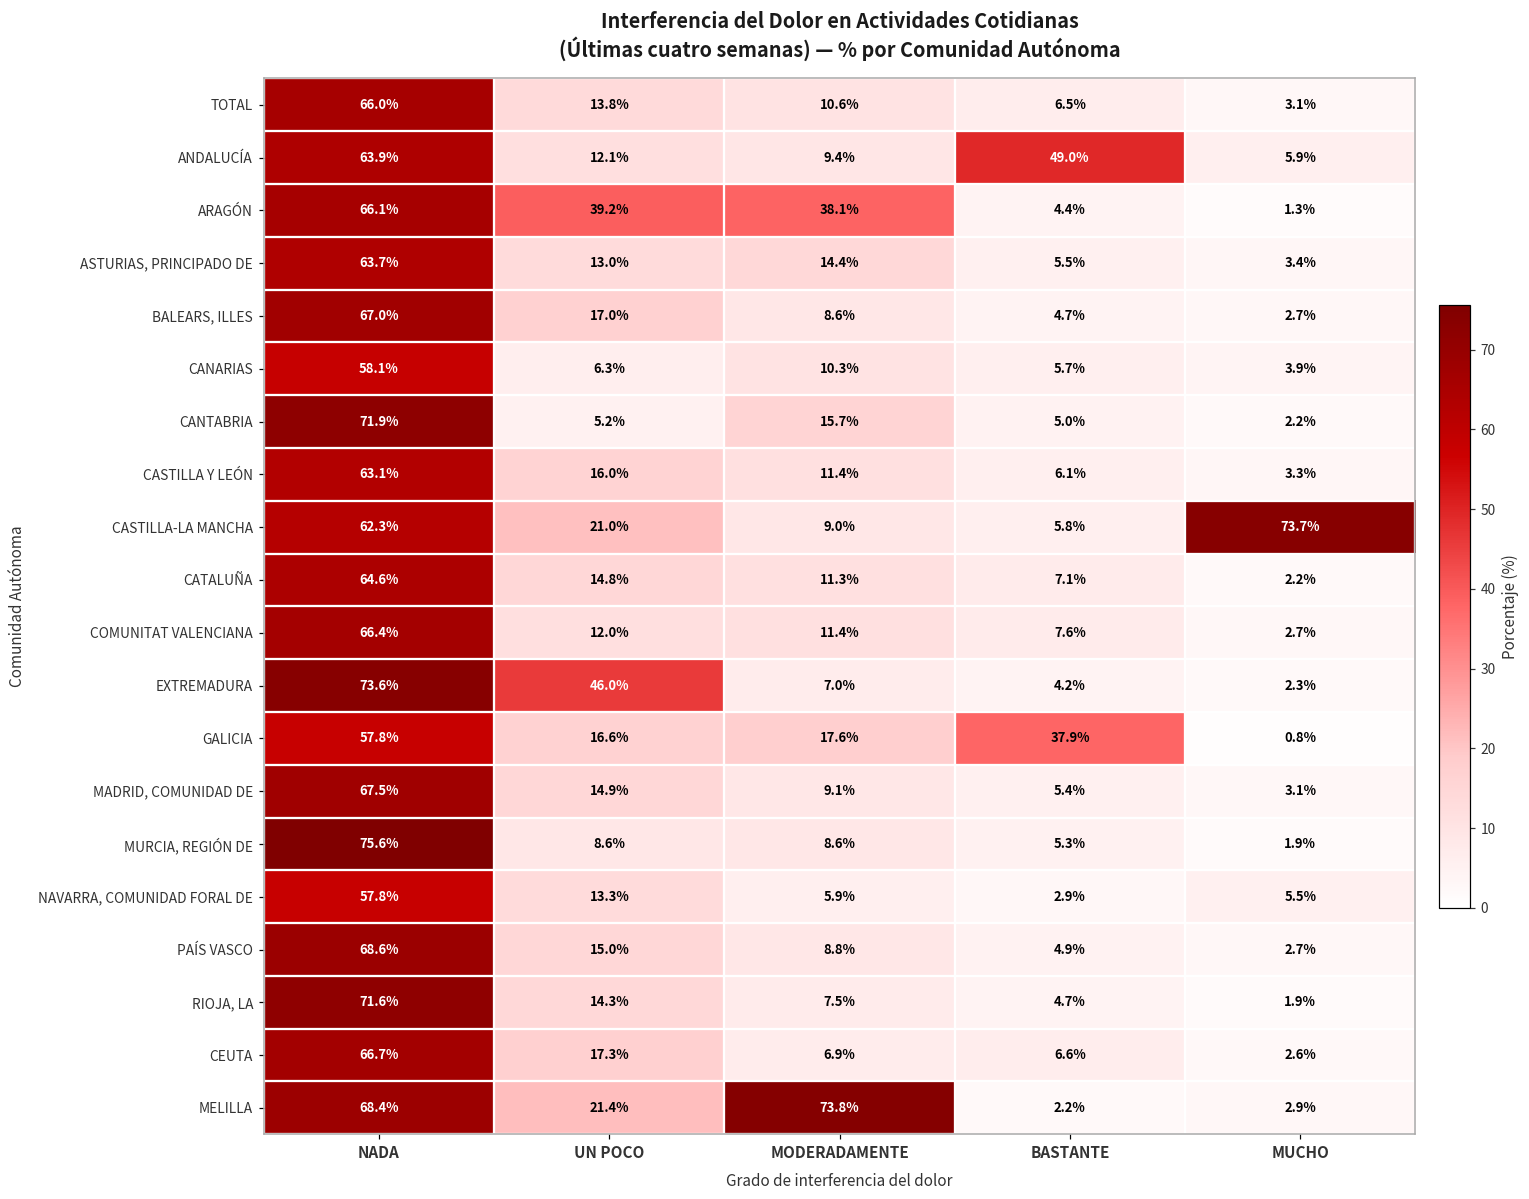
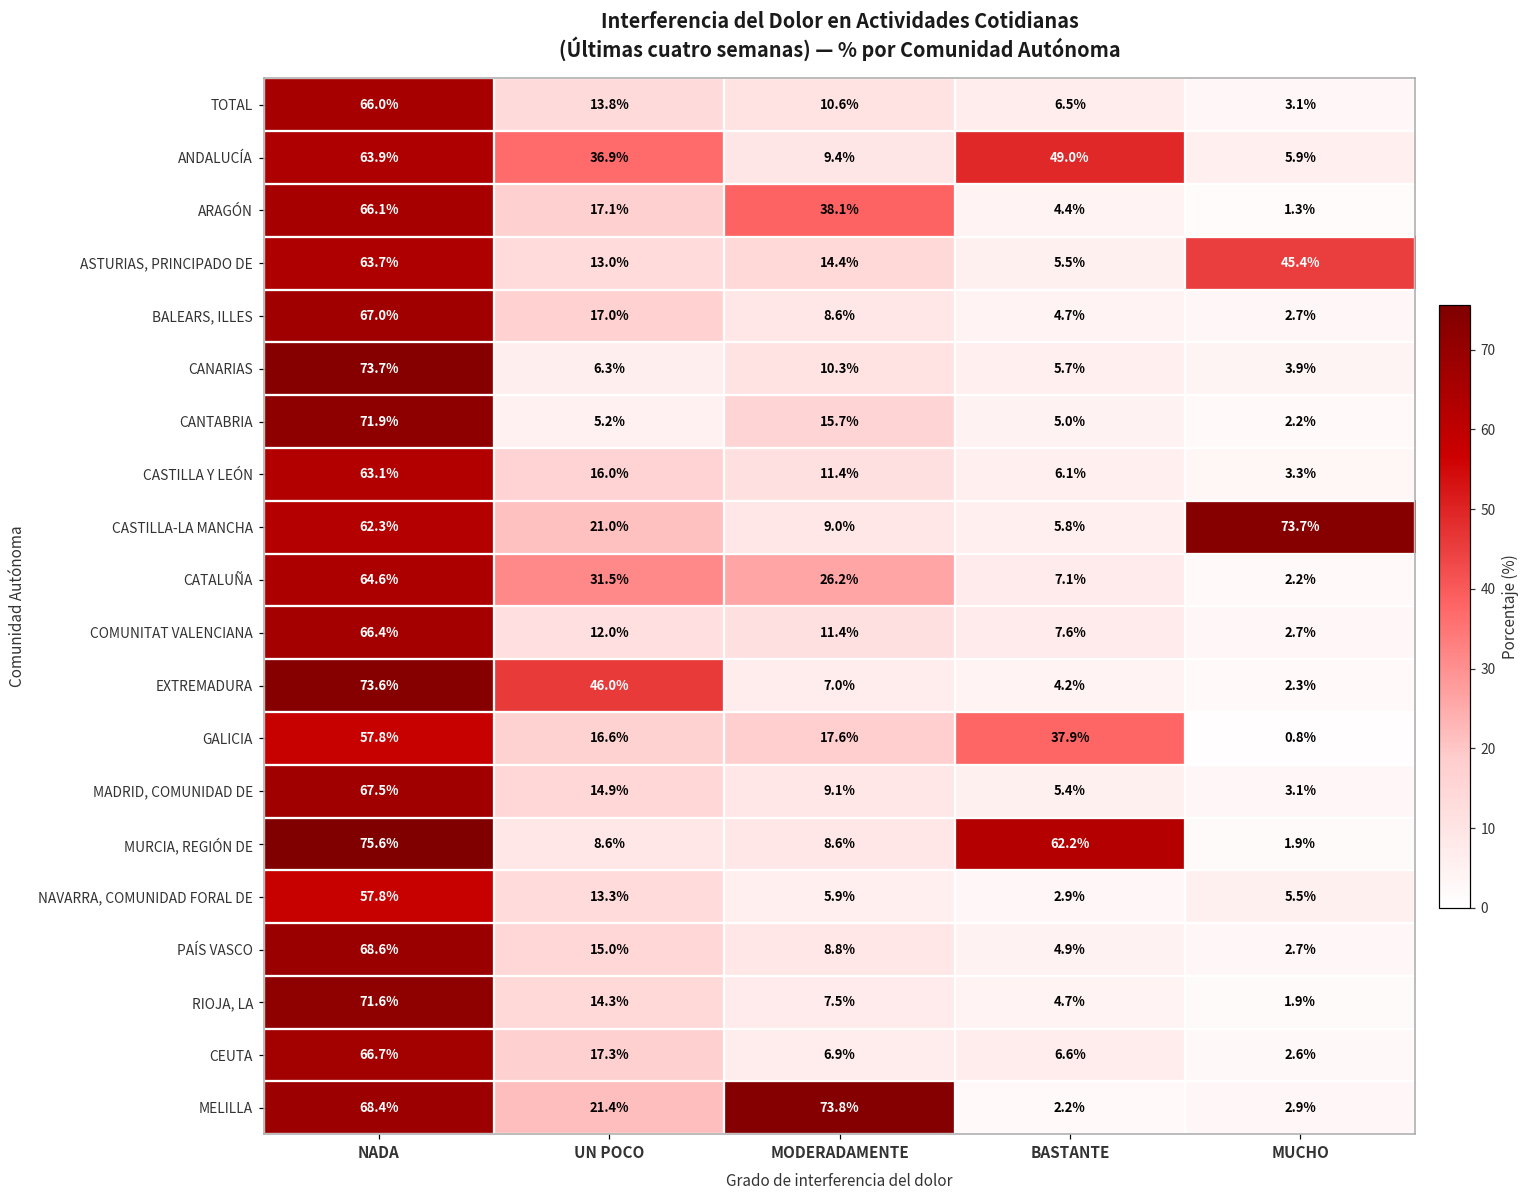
ANDALUCÍA, UN POCO: 12.1% -> 36.9%
ARAGÓN, UN POCO: 39.2% -> 17.1%
ASTURIAS, PRINCIPADO DE, MUCHO: 3.4% -> 45.4%
CANARIAS, NADA: 58.1% -> 73.7%
CATALUÑA, UN POCO: 14.8% -> 31.5%
CATALUÑA, MODERADAMENTE: 11.3% -> 26.2%
MURCIA, REGIÓN DE, BASTANTE: 5.3% -> 62.2%
